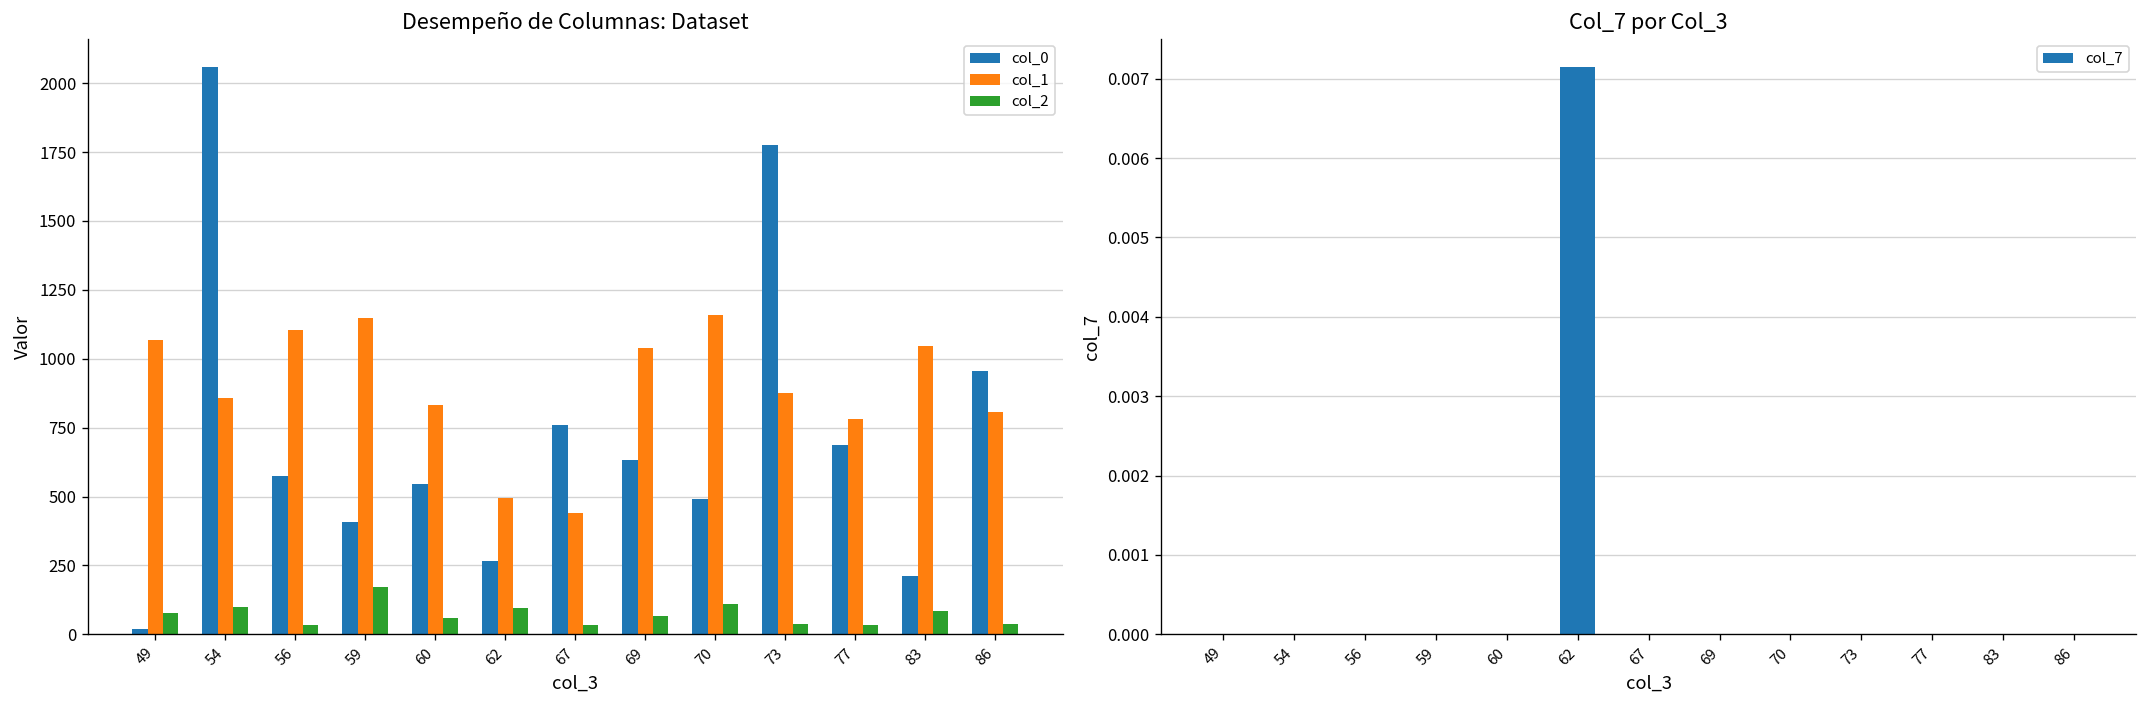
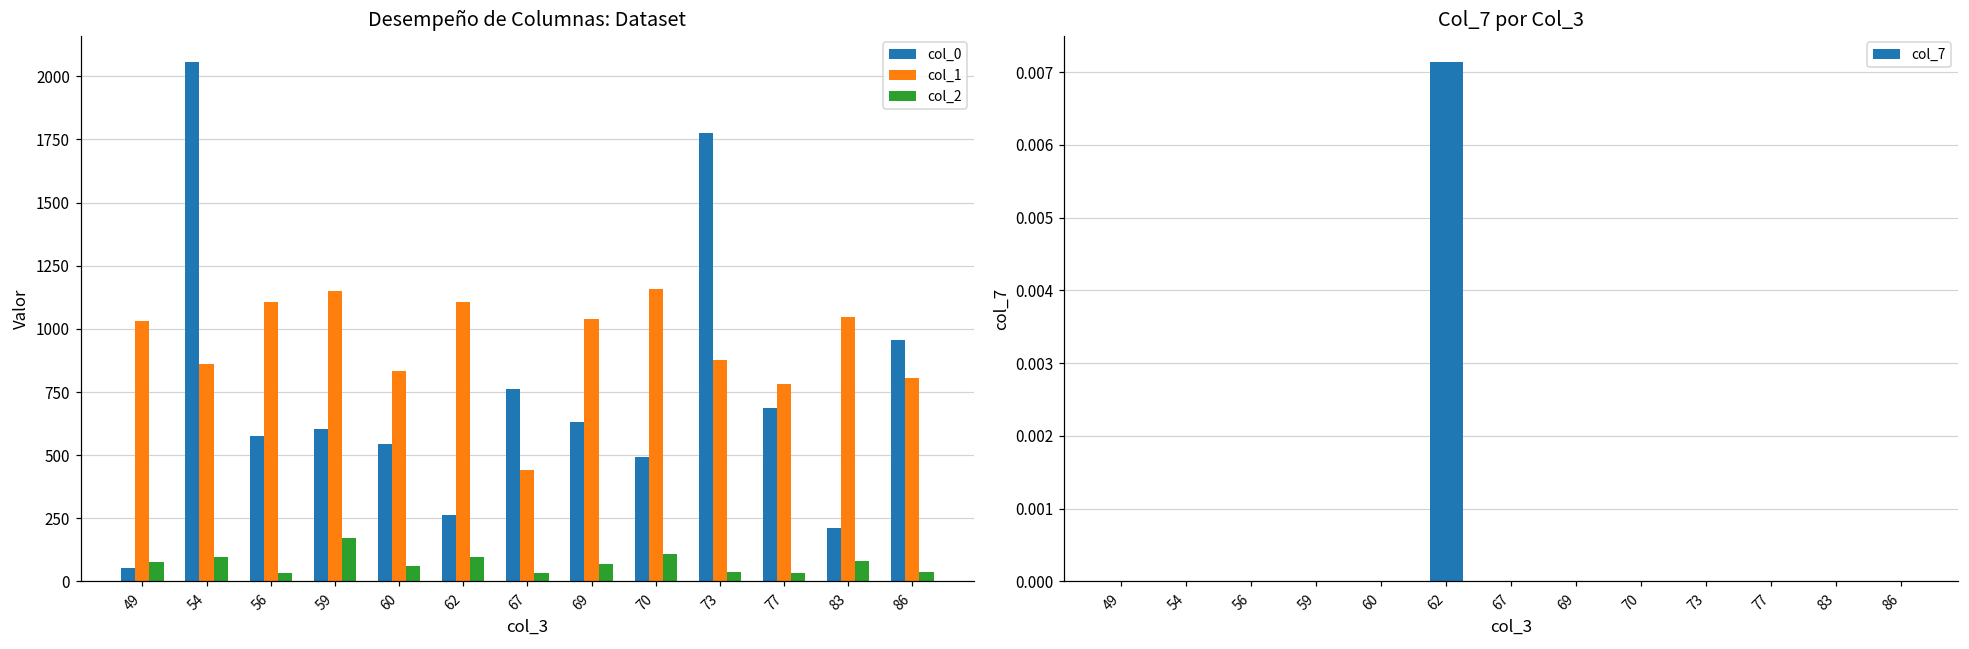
Desempeño de Columnas: Dataset, col_0, 49: 20 -> 60
Desempeño de Columnas: Dataset, col_1, 49: 1070 -> 1030
Desempeño de Columnas: Dataset, col_0, 59: 410 -> 600
Desempeño de Columnas: Dataset, col_1, 62: 500 -> 1110
